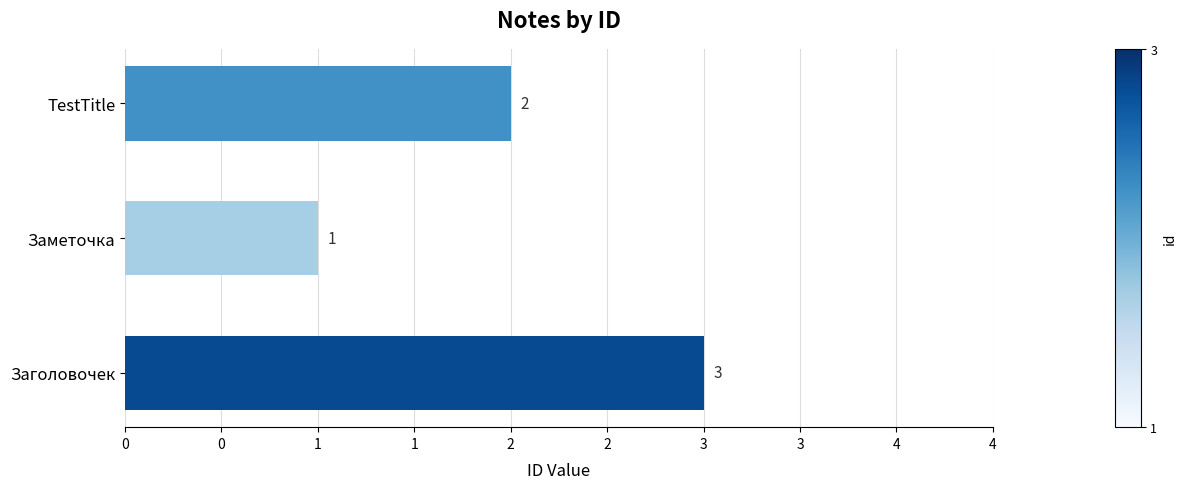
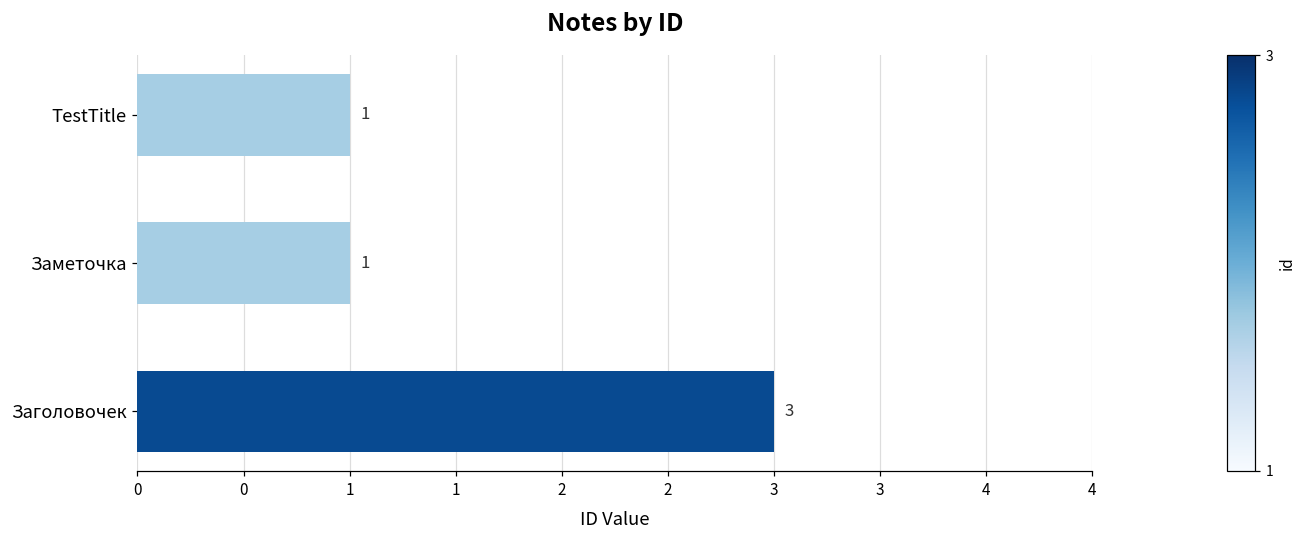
TestTitle: 2 -> 1
